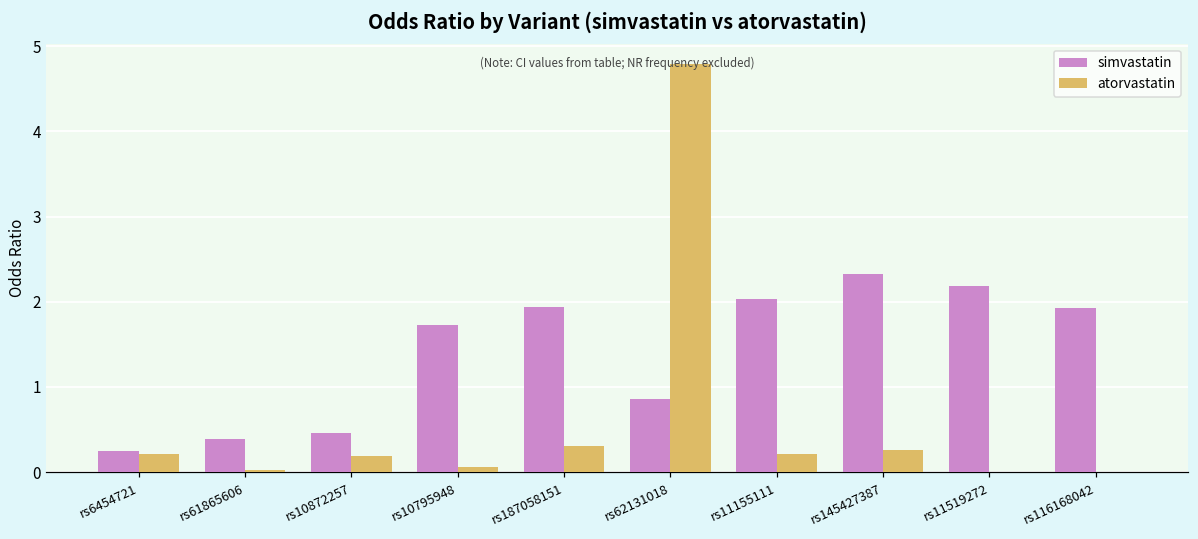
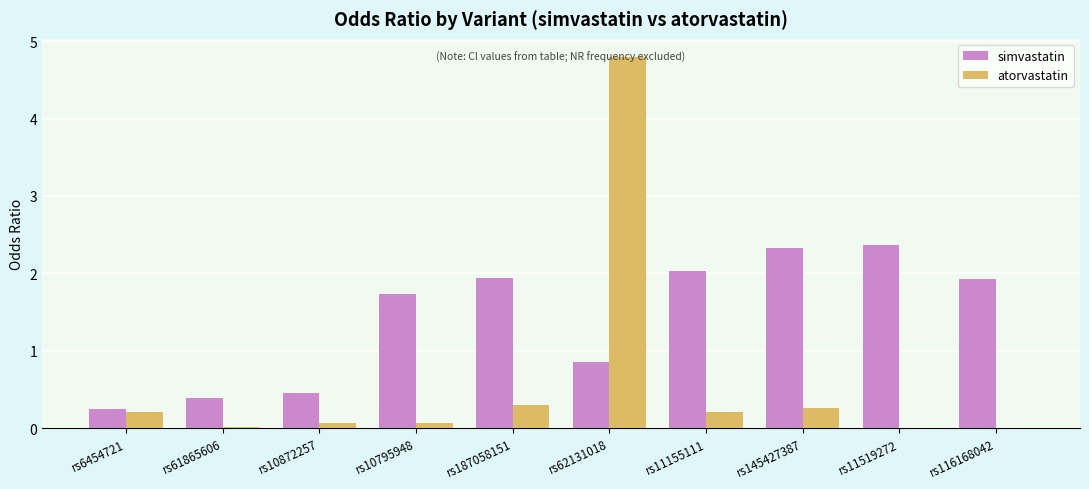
atorvastatin, rs10872257: 0.2 -> 0.1
simvastatin, rs11519272: 2.2 -> 2.4
